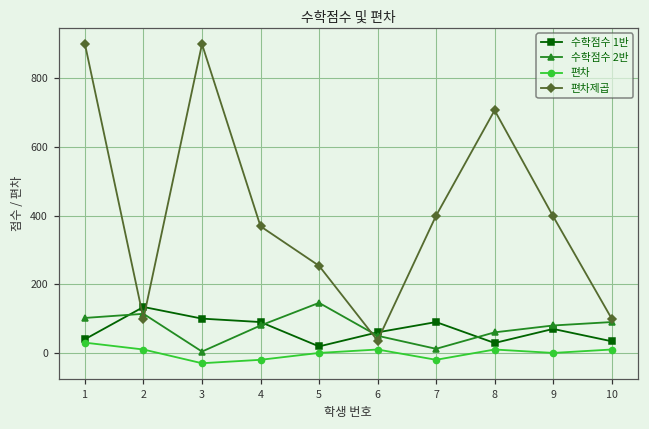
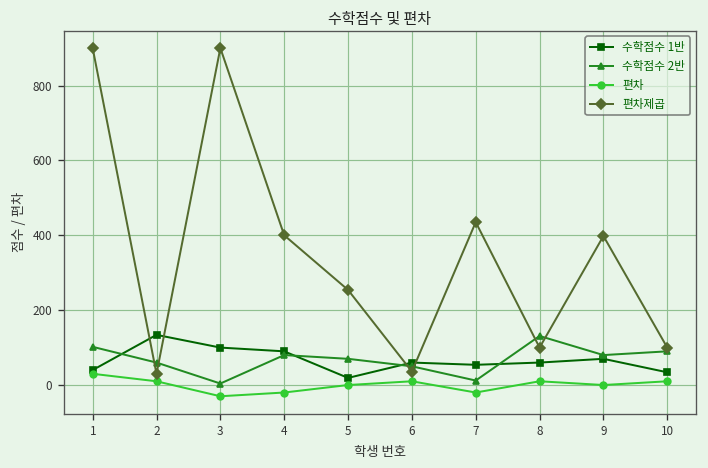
수학점수 2반, 2: 110 -> 60
편차제곱, 2: 100 -> 30
편차제곱, 4: 370 -> 400
수학점수 2반, 5: 150 -> 70
수학점수 1반, 7: 90 -> 50
편차제곱, 7: 400 -> 440
수학점수 1반, 8: 30 -> 60
수학점수 2반, 8: 60 -> 130
편차제곱, 8: 710 -> 100
